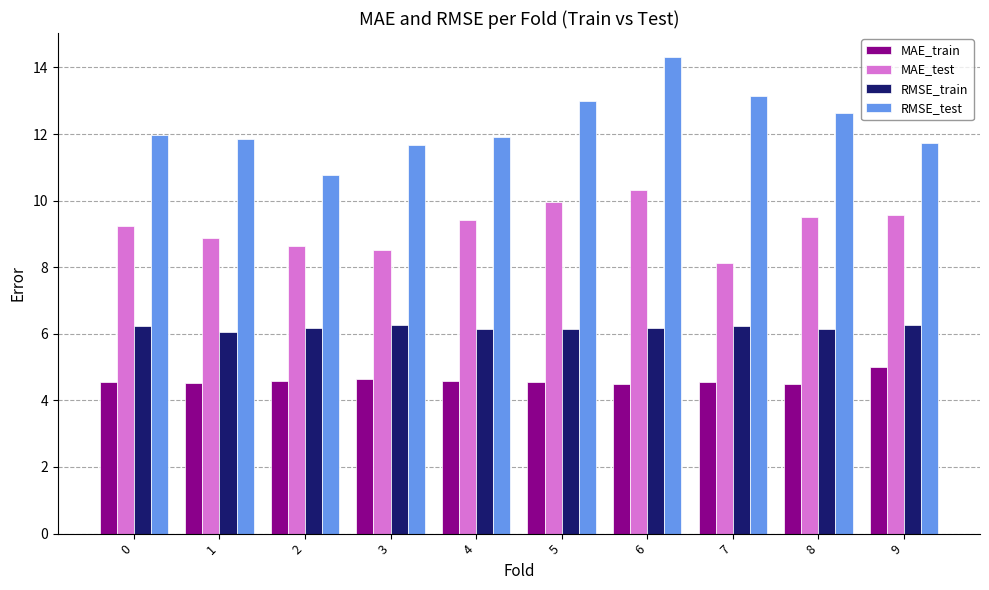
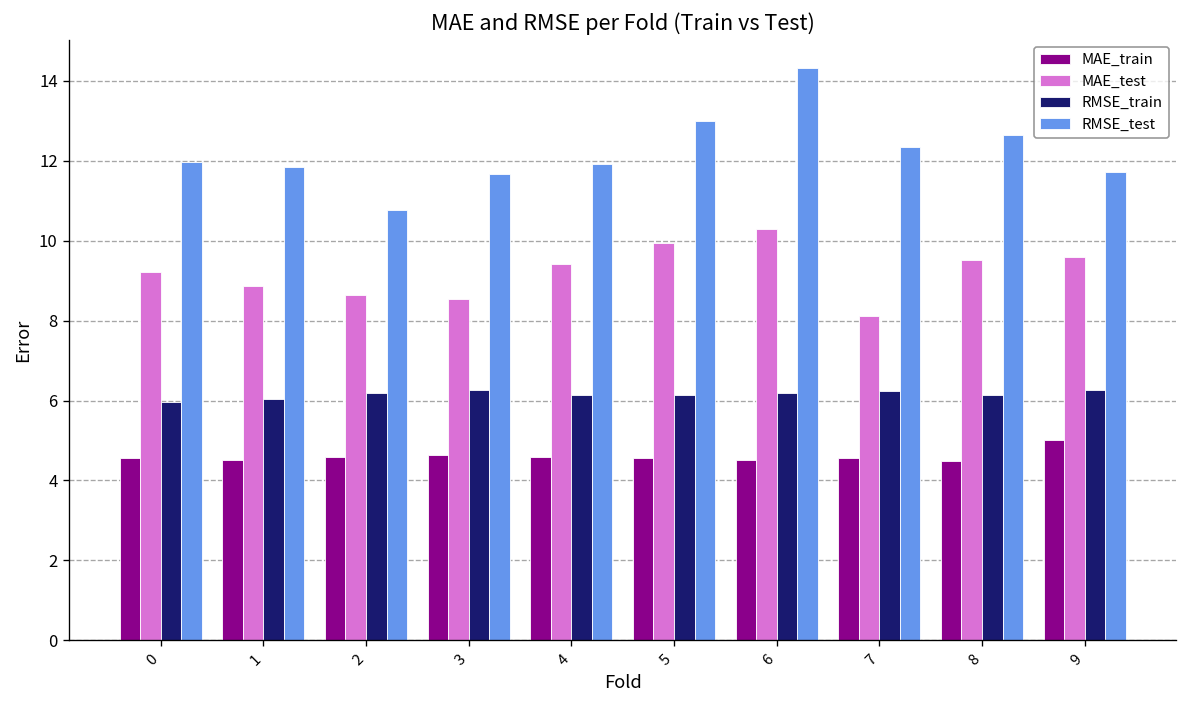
RMSE_train, 0: 6.2 -> 6.0
RMSE_test, 7: 13.1 -> 12.3
